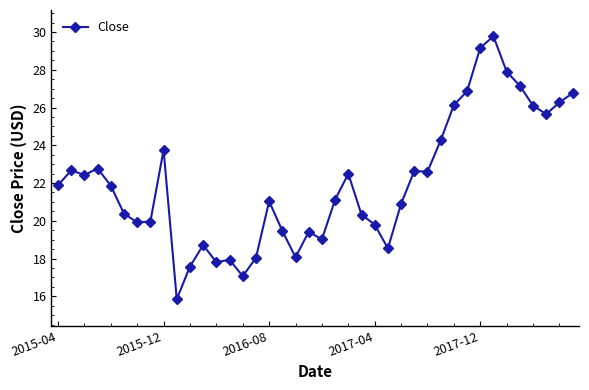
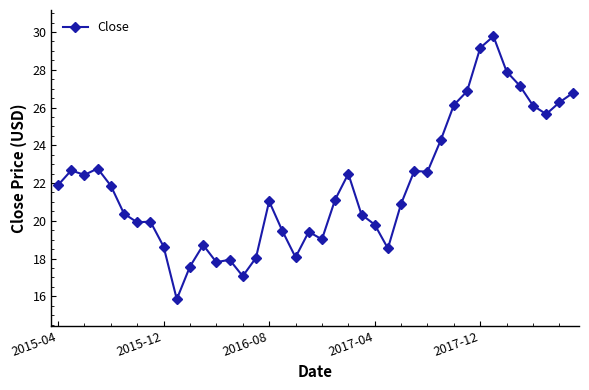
2015-12: 23.8 -> 18.6
